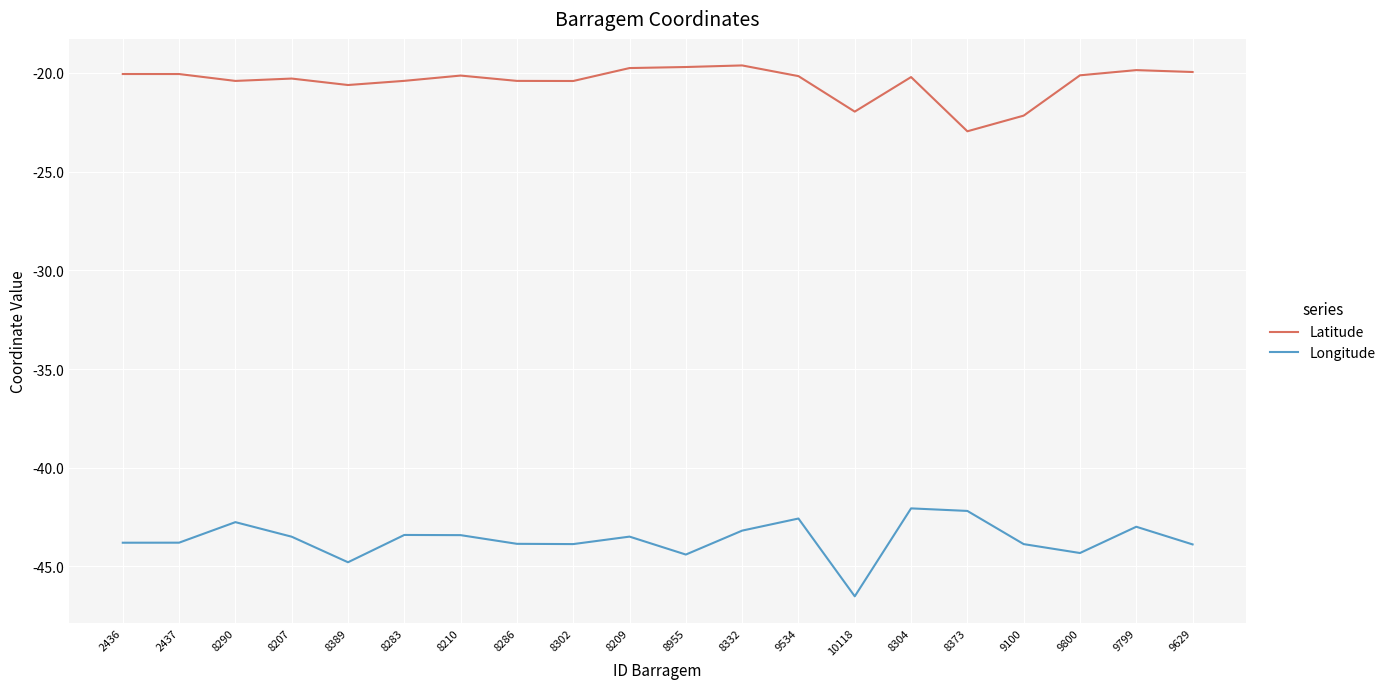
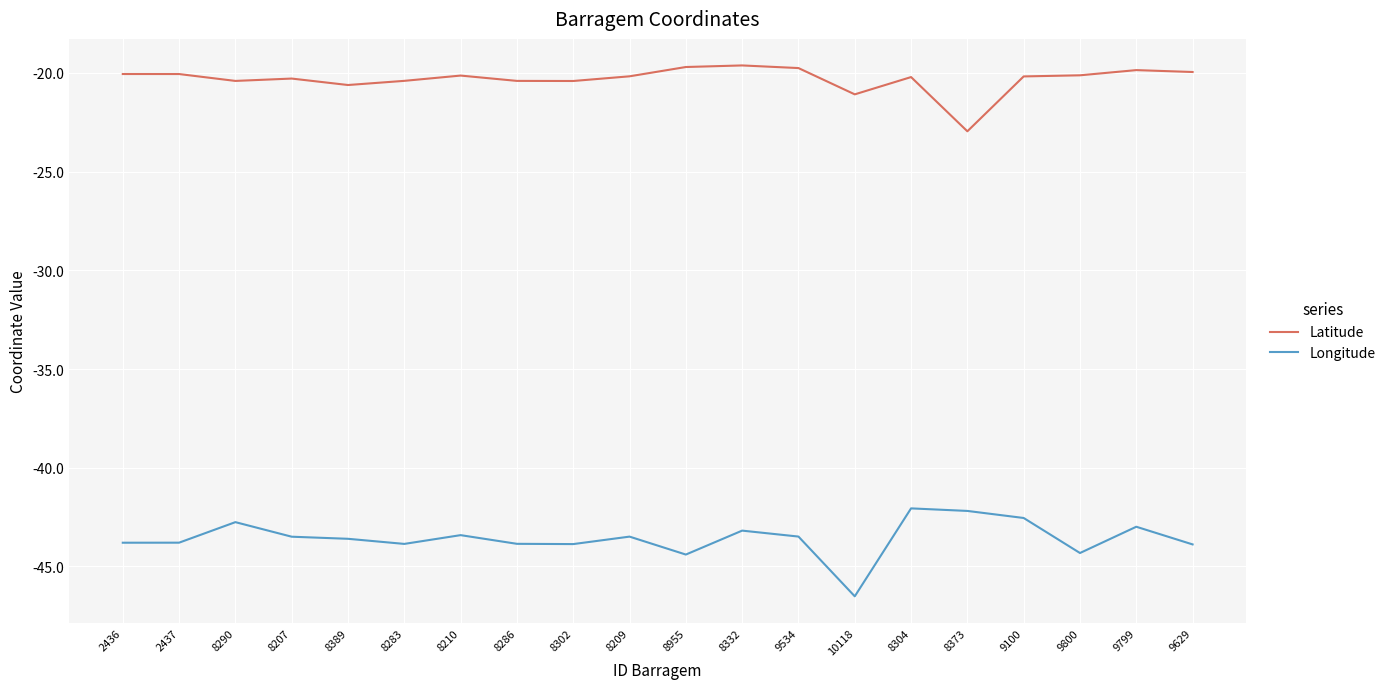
Longitude, 8389: -44.8 -> -43.6
Longitude, 8283: -43.4 -> -43.9
Latitude, 8209: -19.8 -> -20.2
Latitude, 9534: -20.2 -> -19.8
Longitude, 9534: -42.6 -> -43.5
Latitude, 10118: -22.0 -> -21.1
Latitude, 9100: -22.2 -> -20.2
Longitude, 9100: -43.9 -> -42.5
